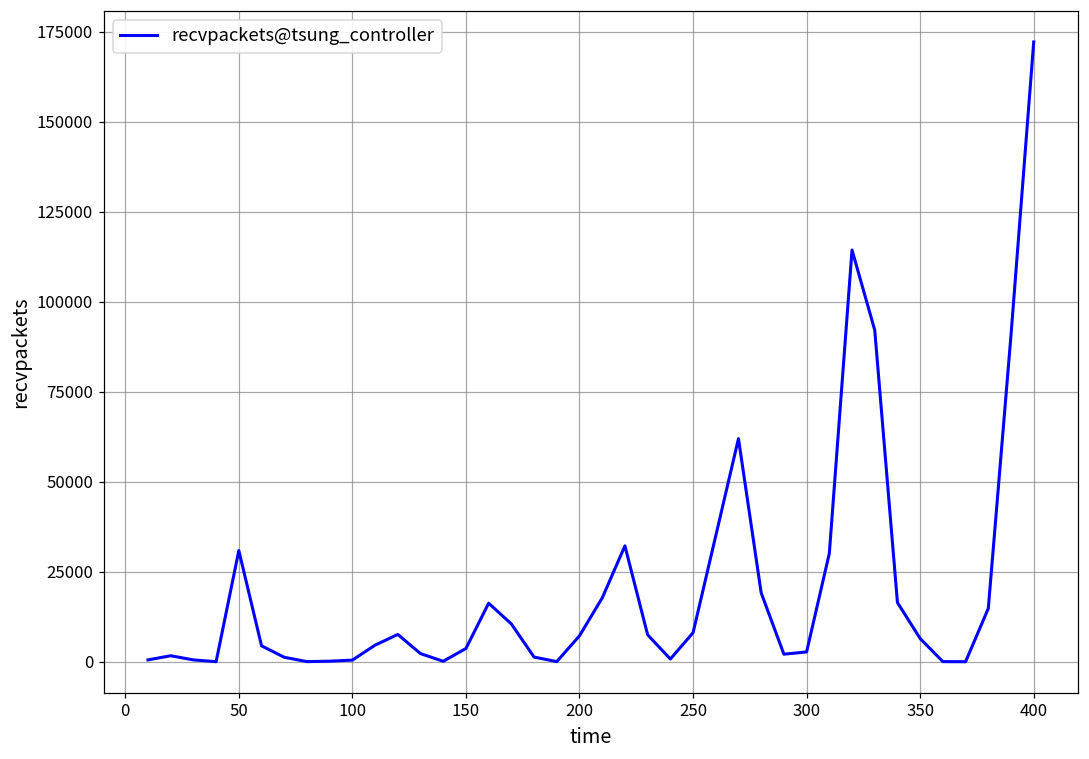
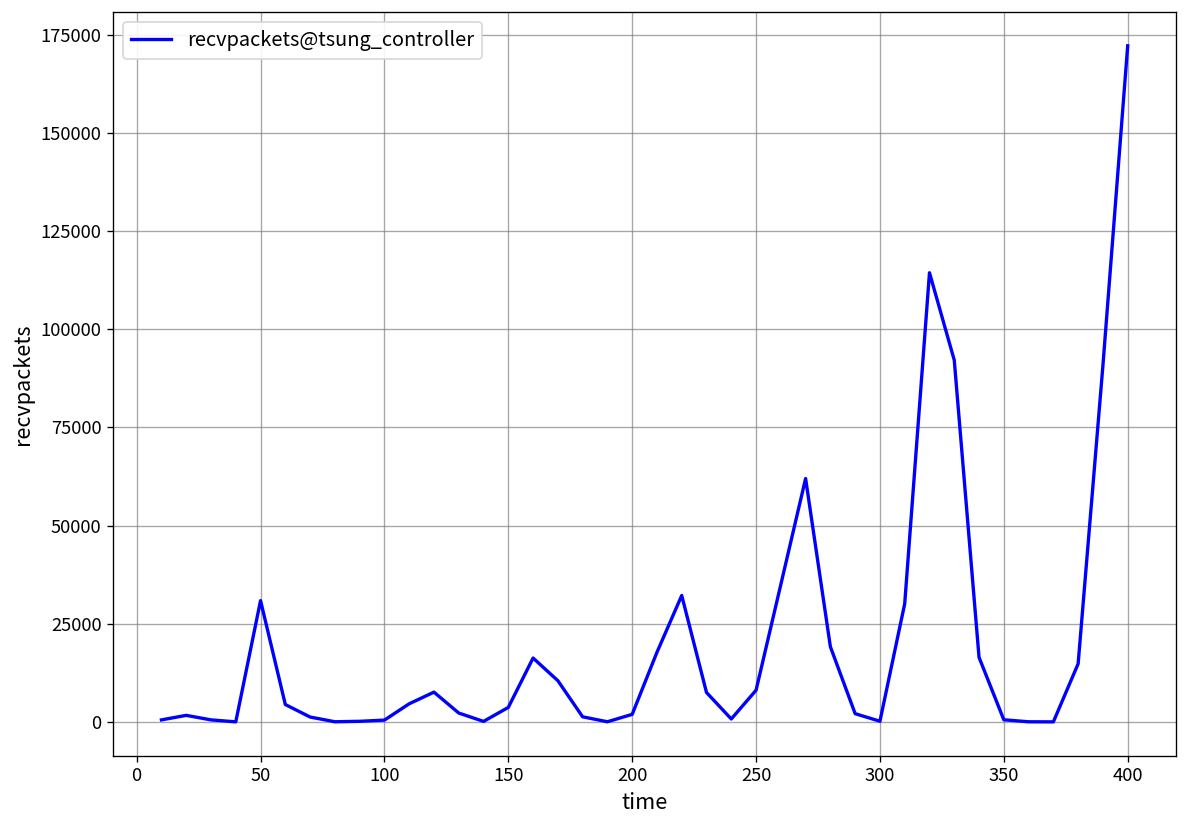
200: 7000 -> 2000
300: 3000 -> 0
350: 6000 -> 1000
